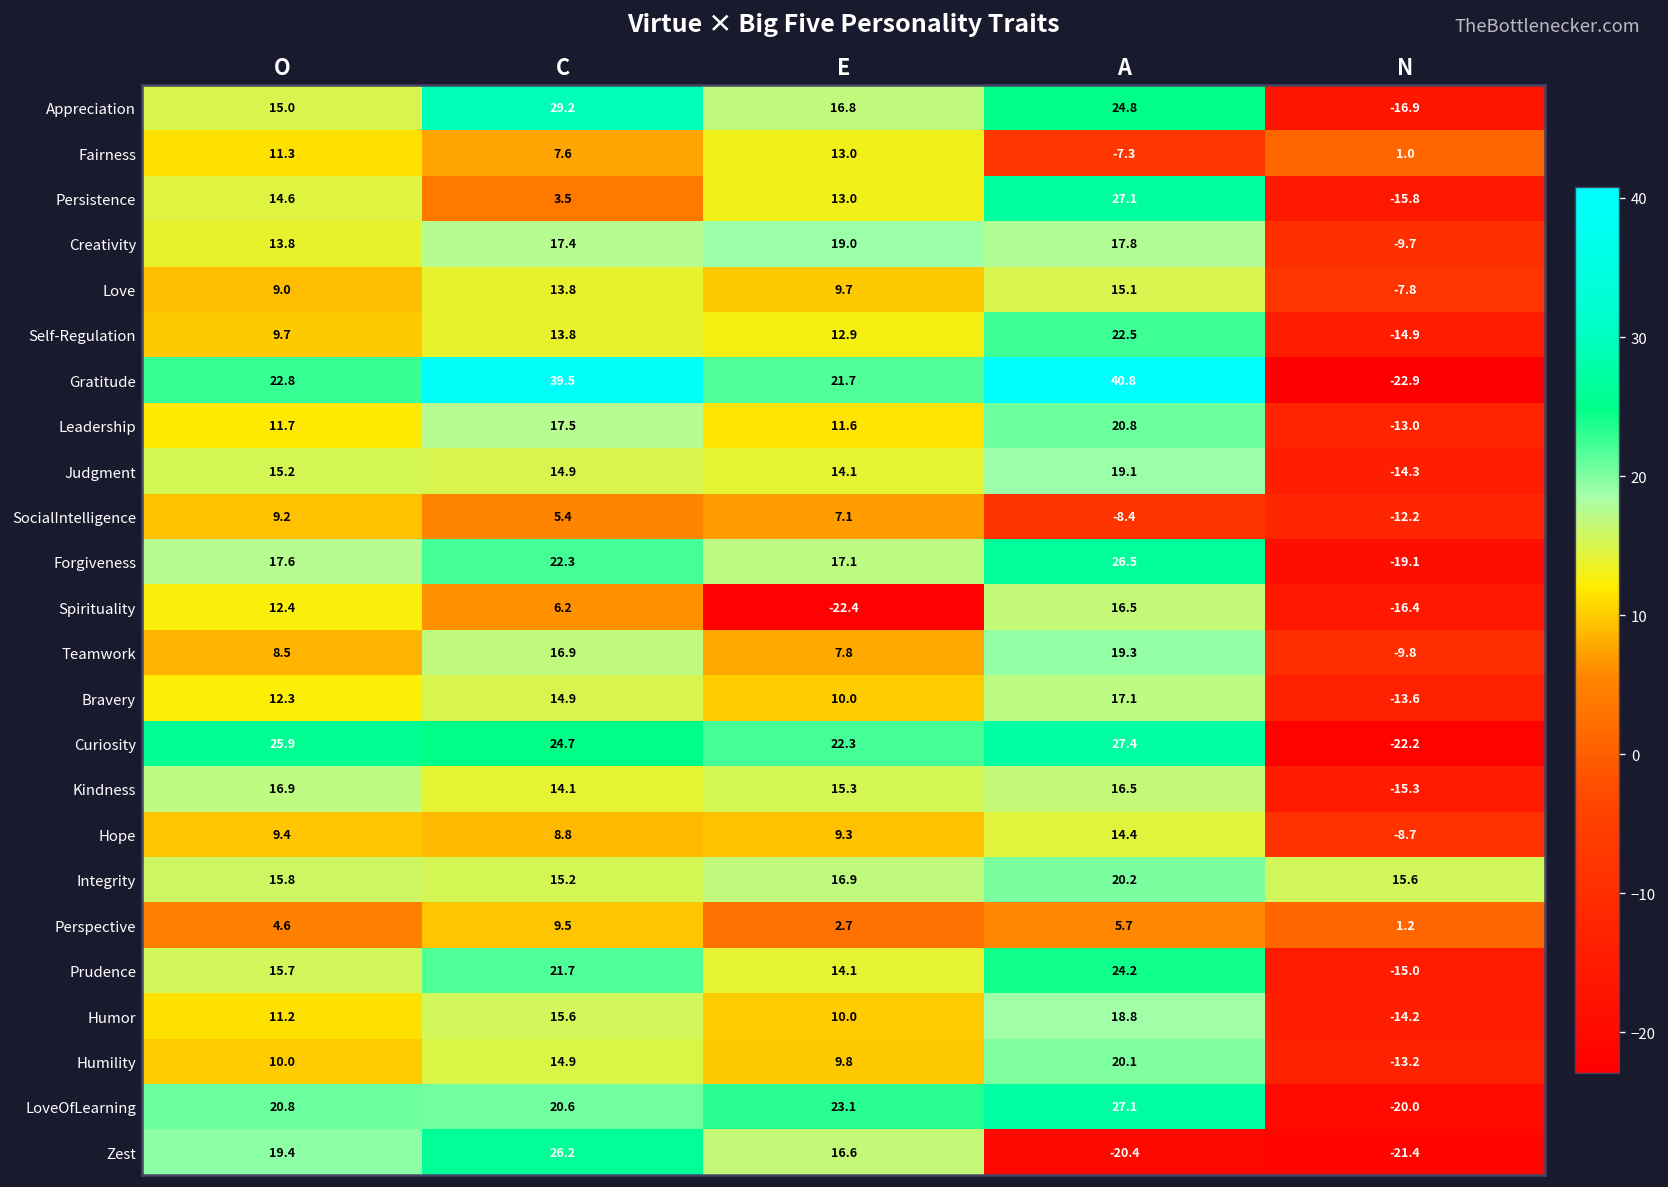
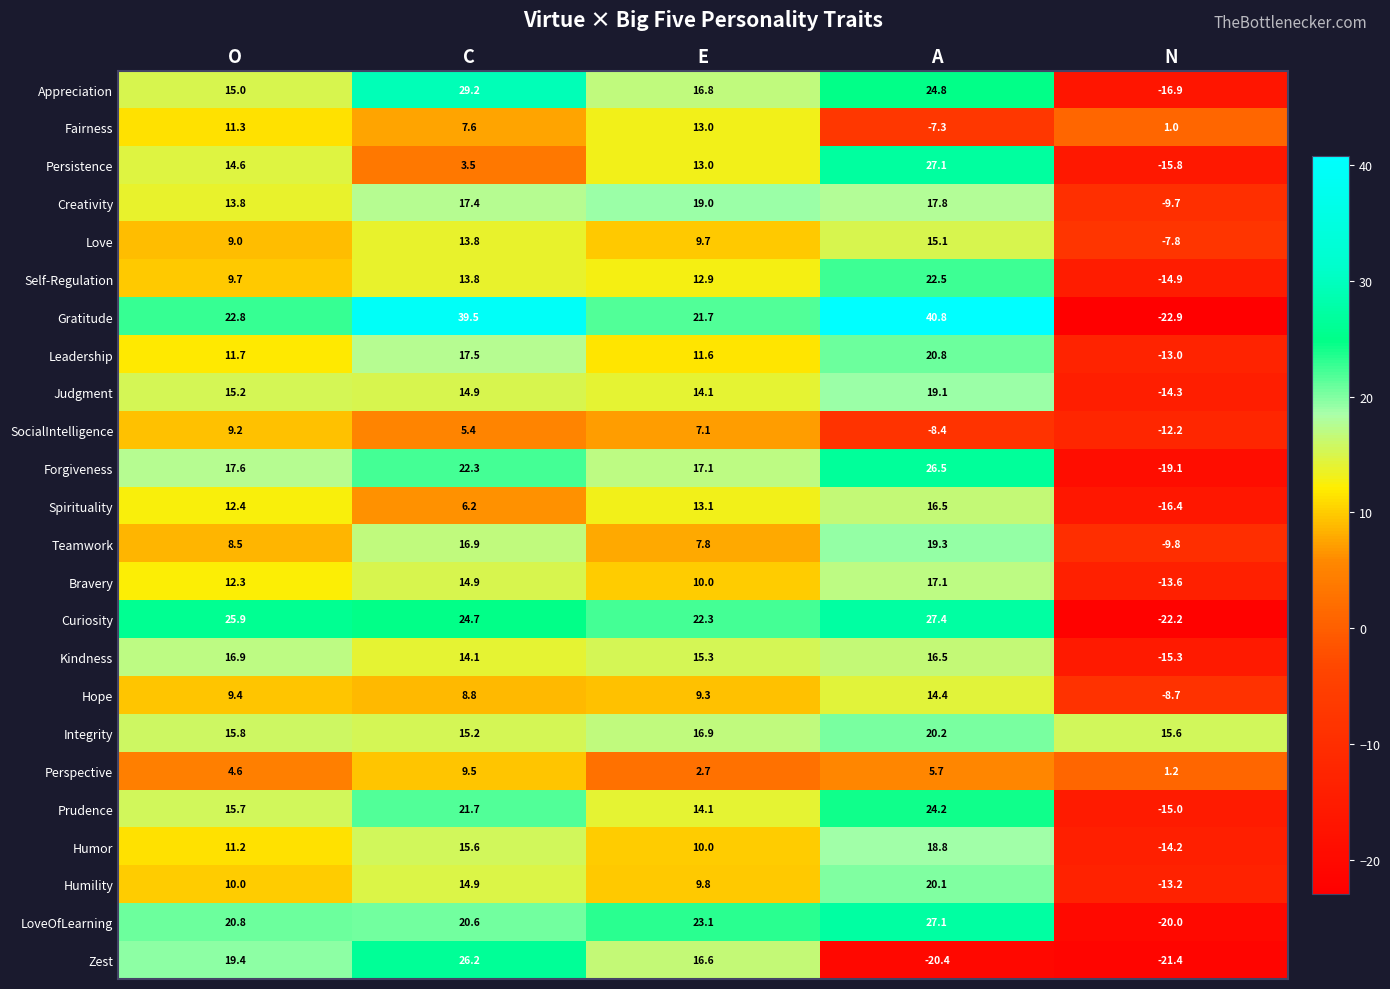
Spirituality, E: -22.4 -> 13.1
